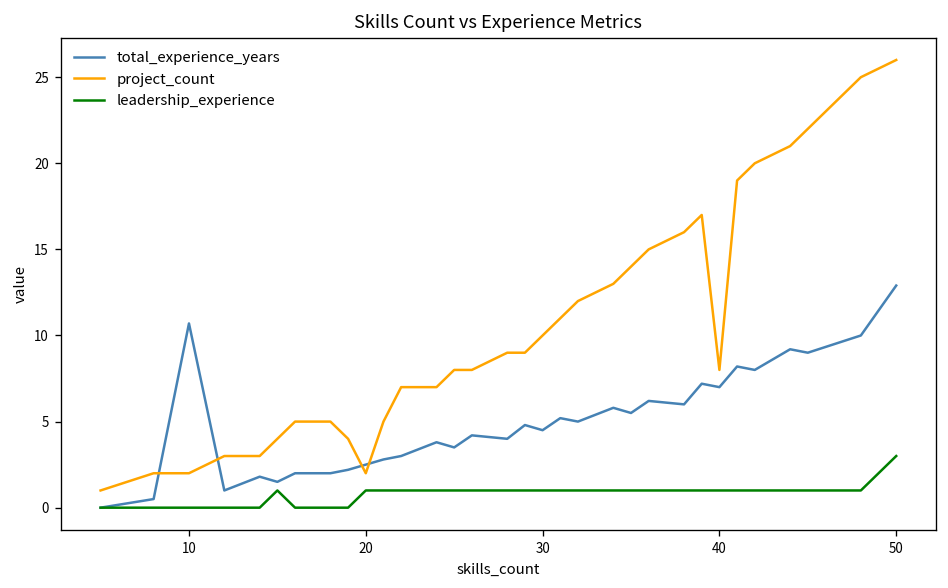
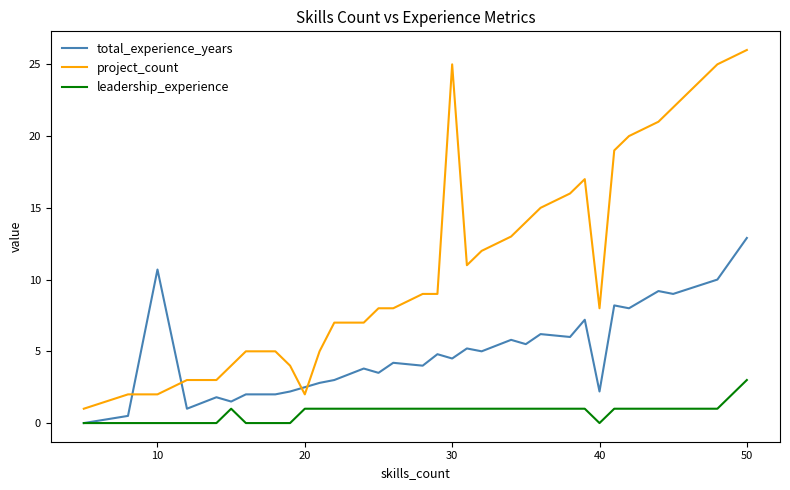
project_count, 30: 10 -> 25
total_experience_years, 40: 7.0 -> 2.2
leadership_experience, 40: 1 -> 0
